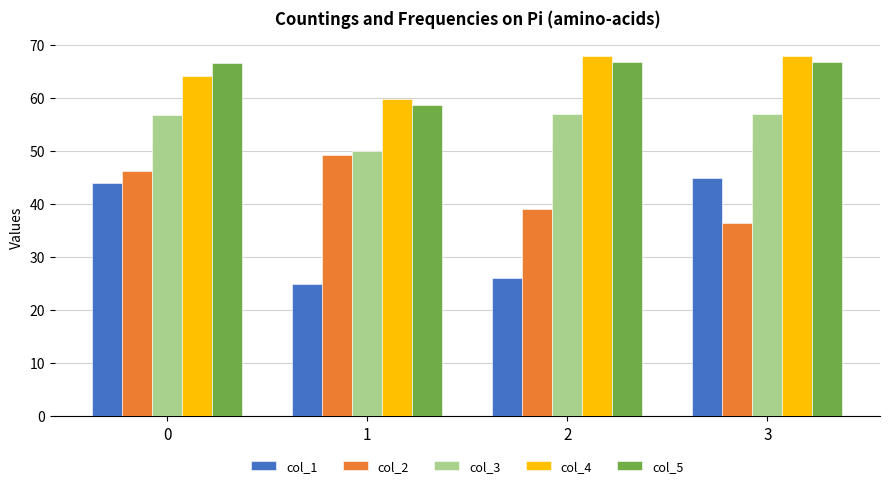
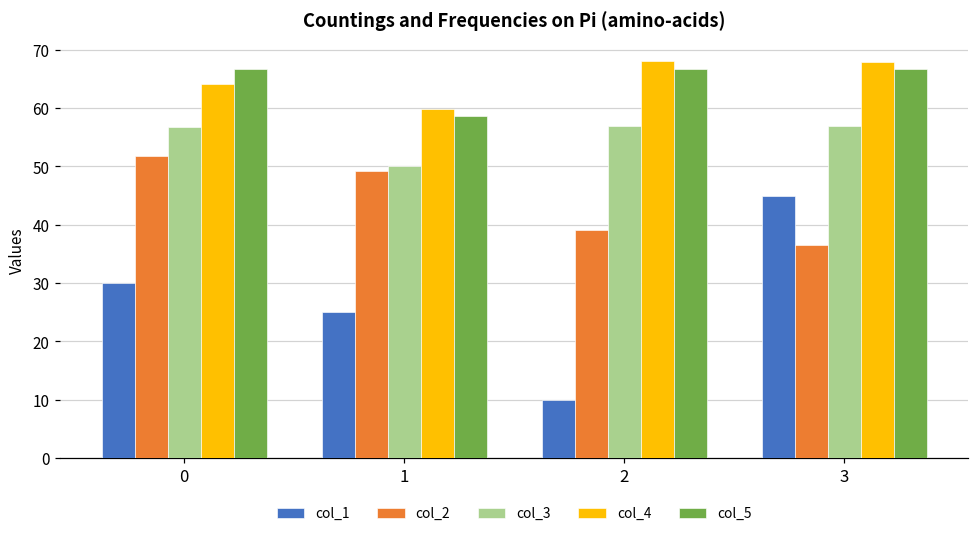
col_1, 0: 44 -> 30
col_2, 0: 46 -> 52
col_1, 2: 26 -> 10
